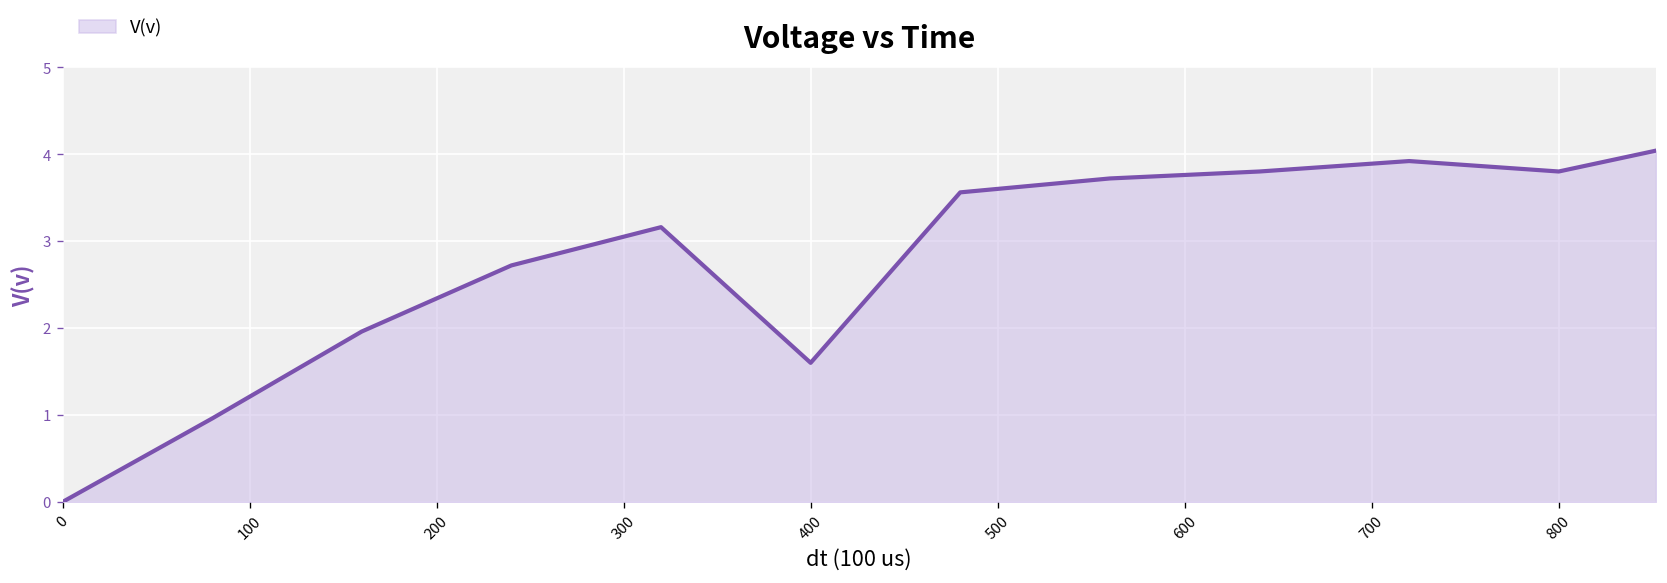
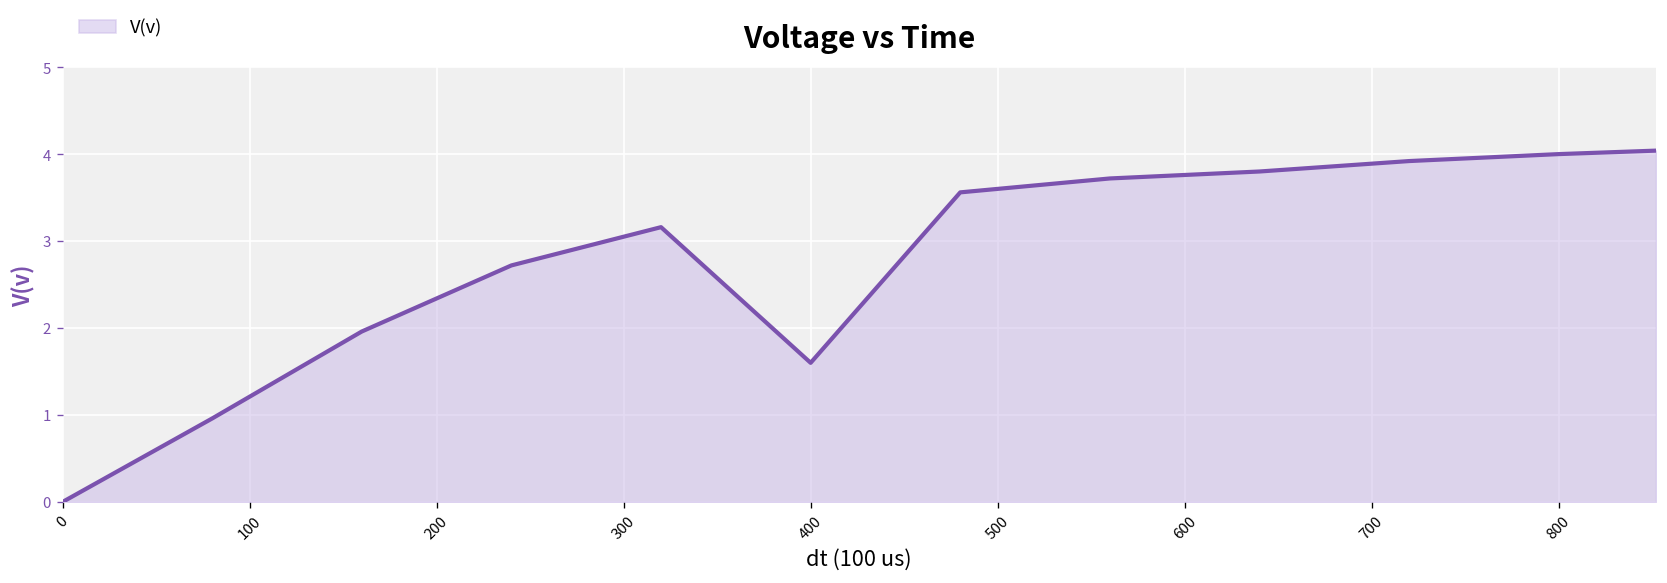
800: 3.8 -> 4.0
